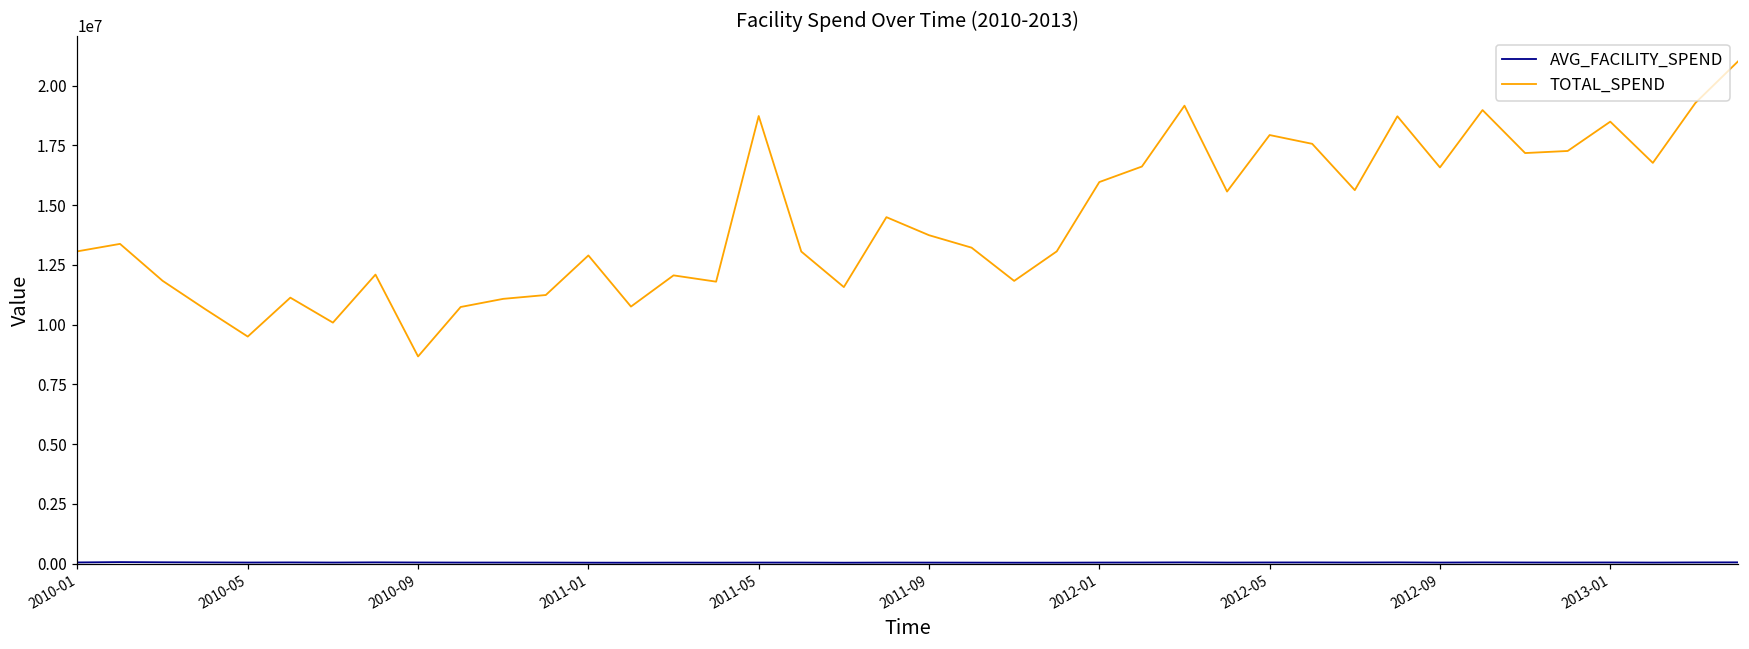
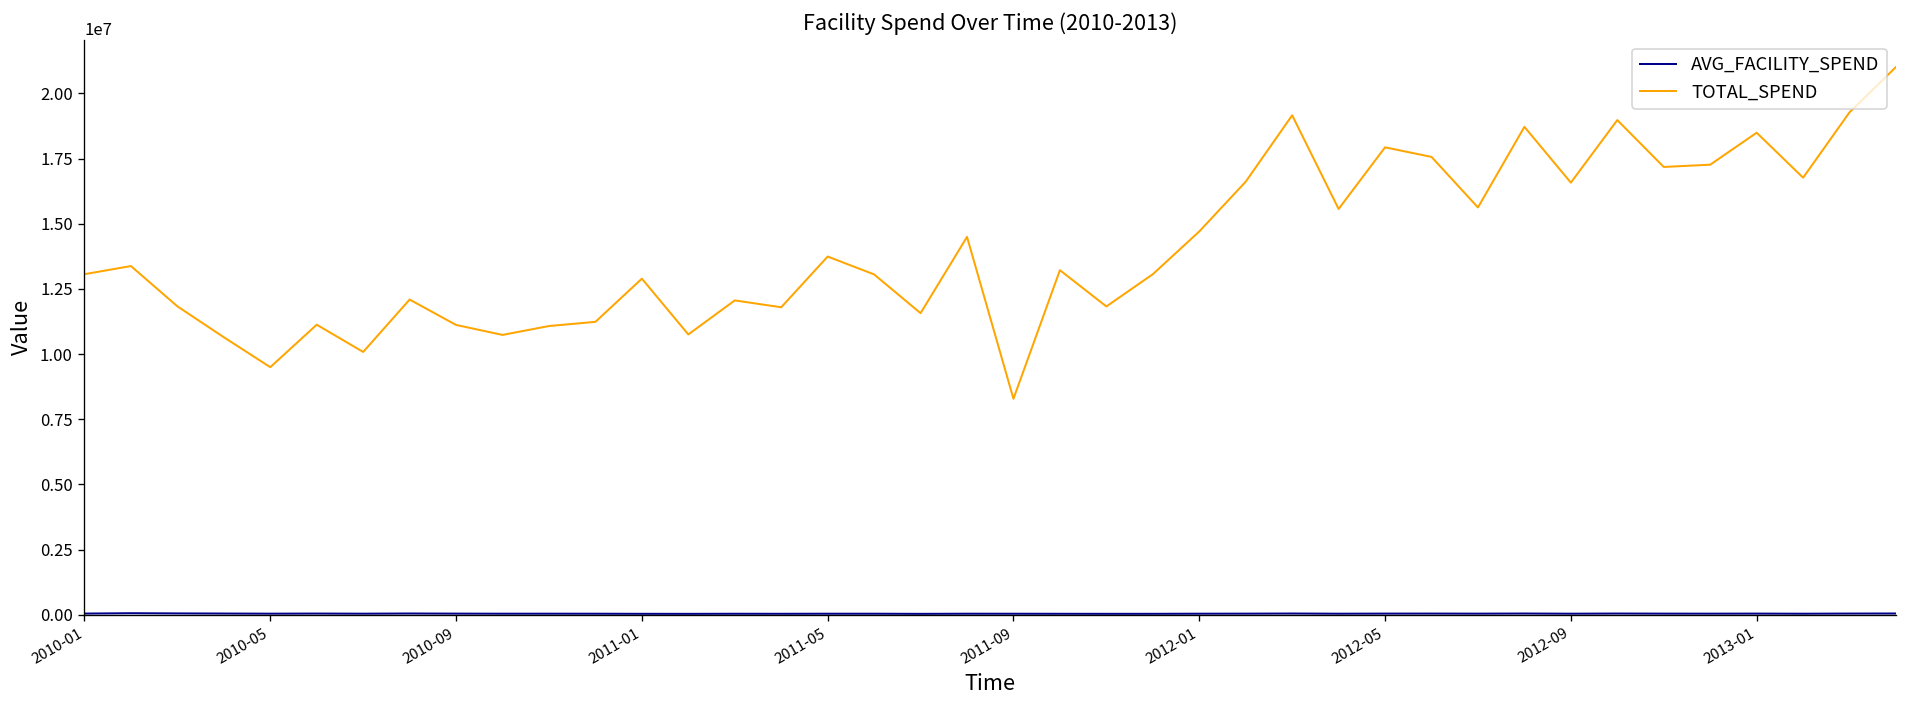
TOTAL_SPEND, 2010-09: 8700000 -> 11100000
TOTAL_SPEND, 2011-05: 18700000 -> 13700000
TOTAL_SPEND, 2011-09: 13700000 -> 8300000
TOTAL_SPEND, 2012-01: 16000000 -> 14700000
